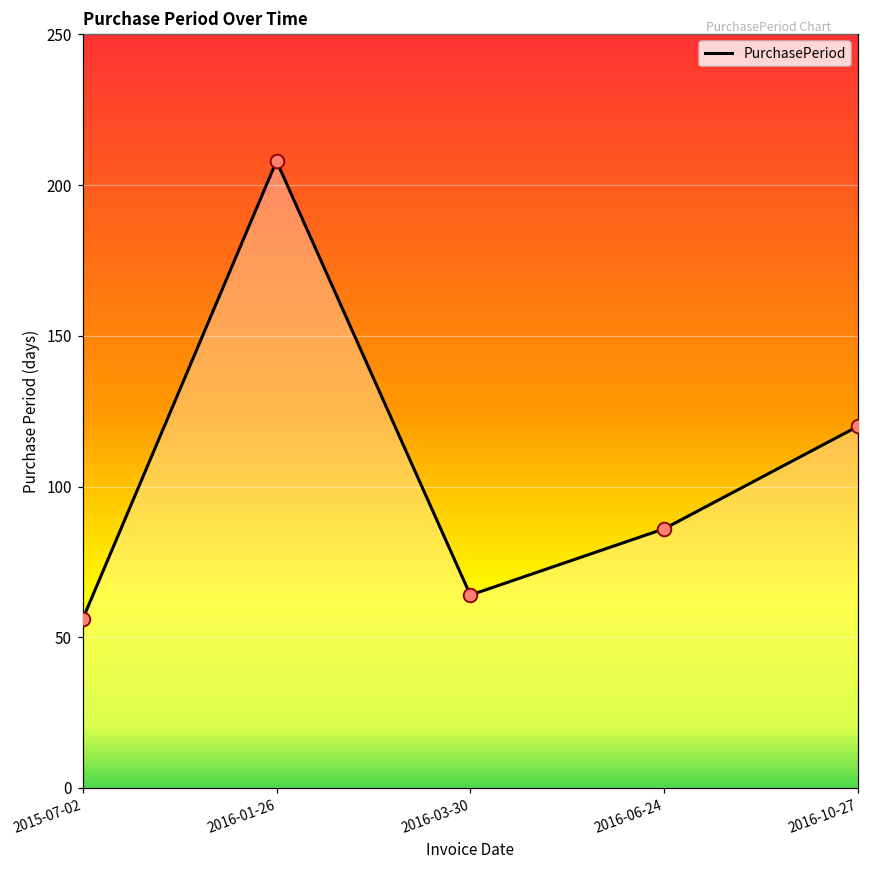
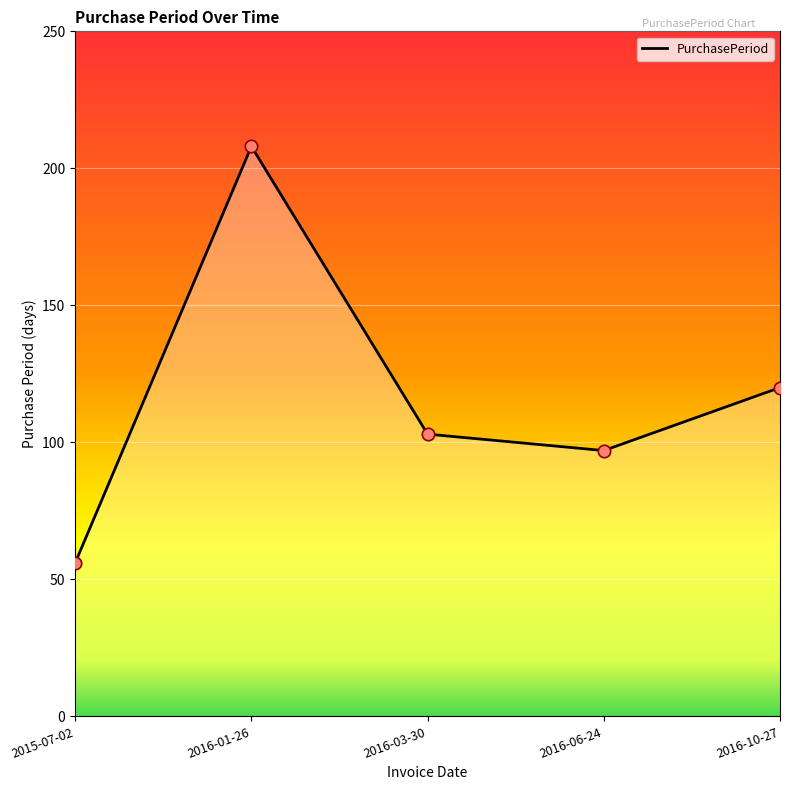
2016-03-30: 64 -> 103
2016-06-24: 86 -> 97
